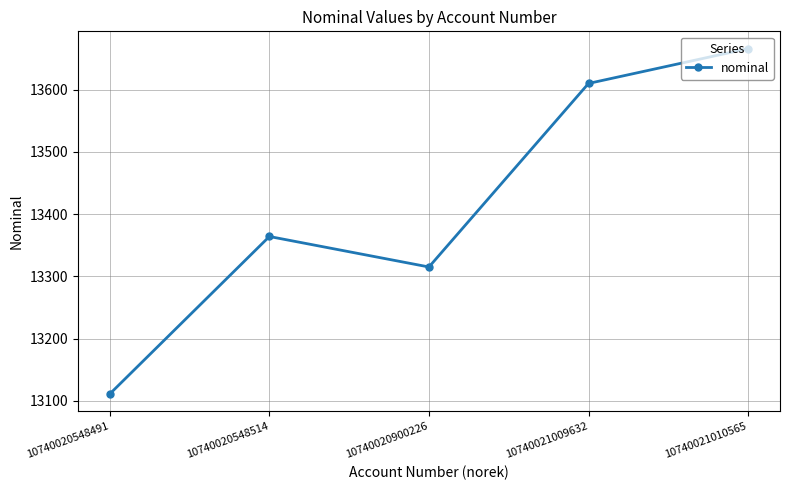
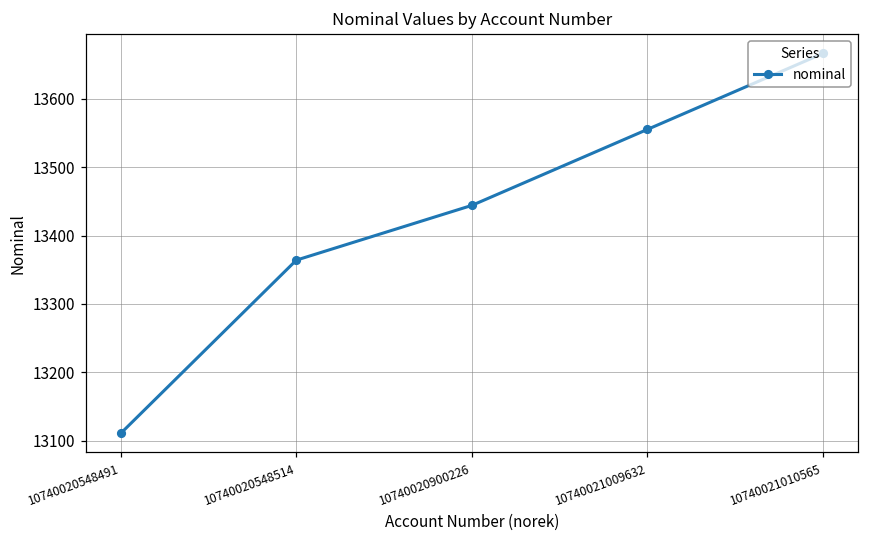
10740020900226: 13320 -> 13440
10740021009632: 13610 -> 13560
